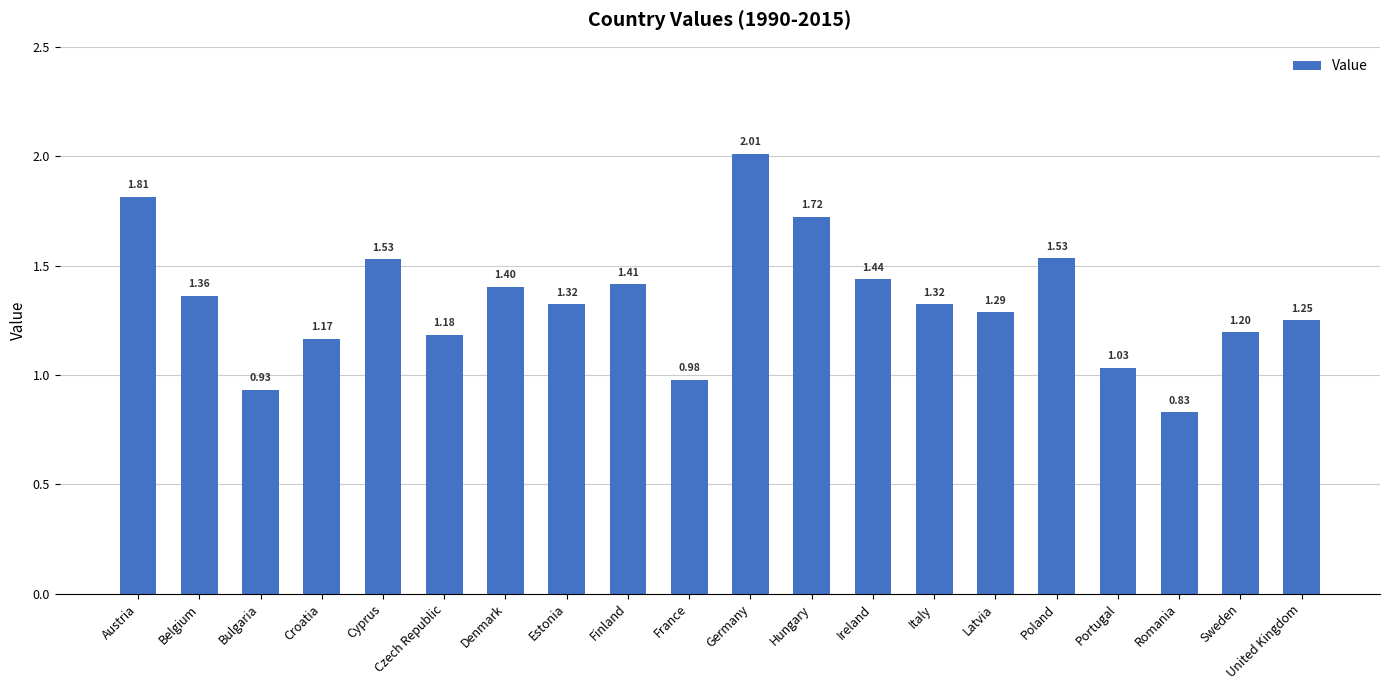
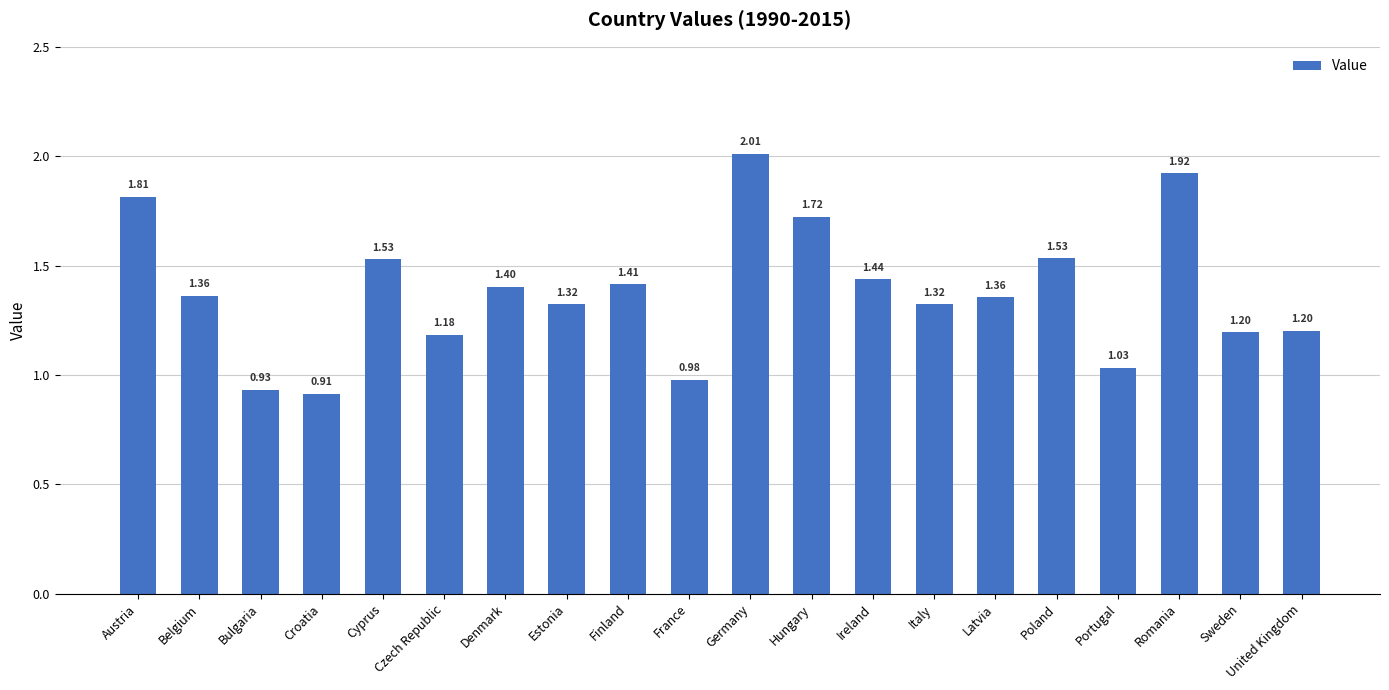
Croatia: 1.17 -> 0.91
Latvia: 1.29 -> 1.36
Romania: 0.83 -> 1.92
United Kingdom: 1.25 -> 1.20
